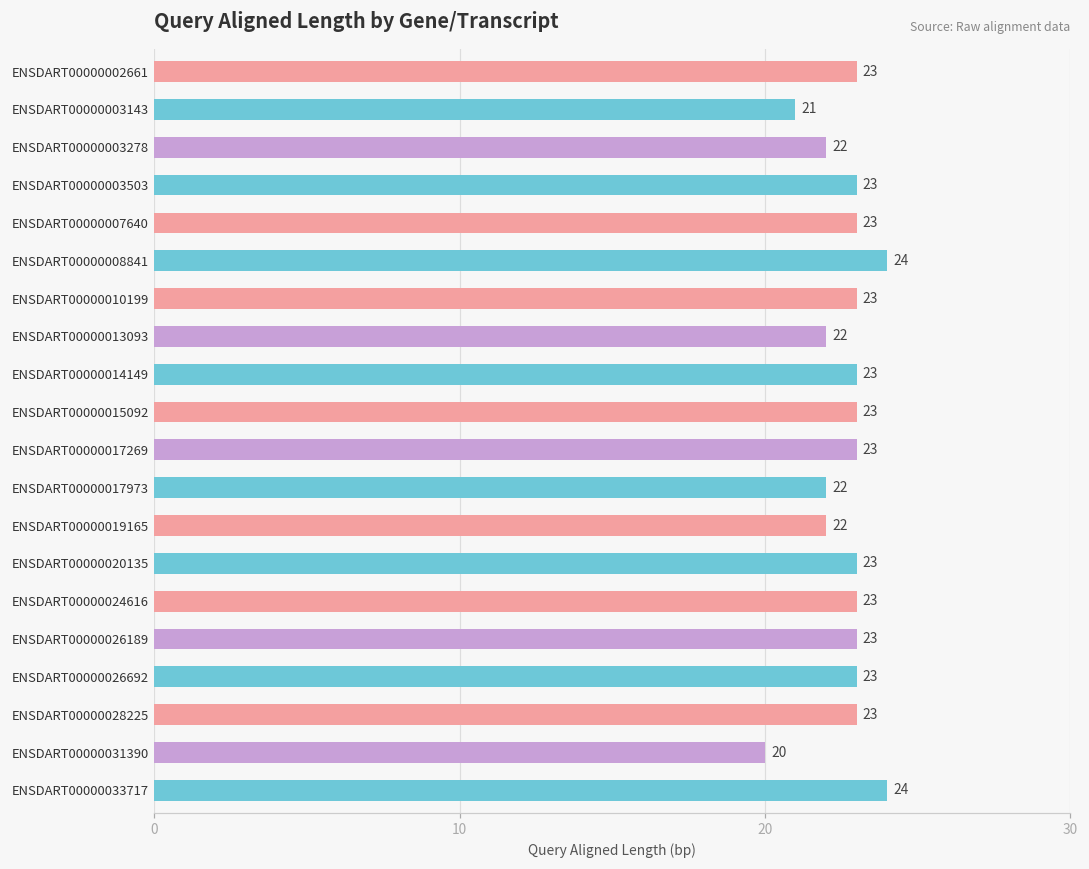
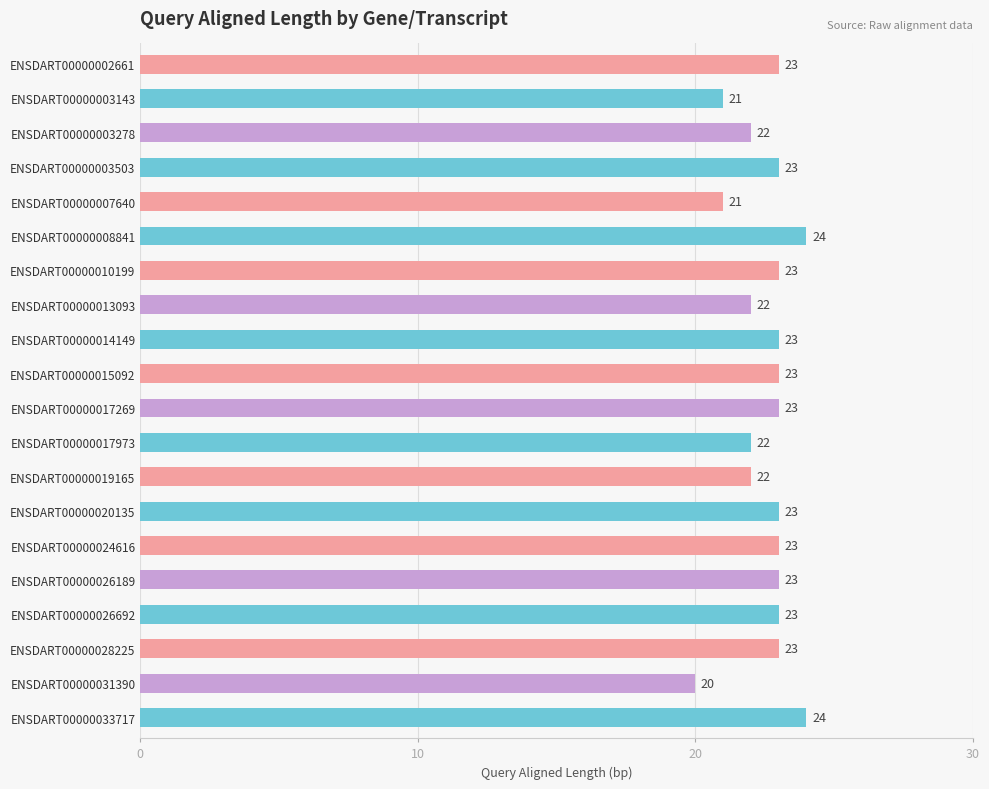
ENSDART00000007640: 23 -> 21
